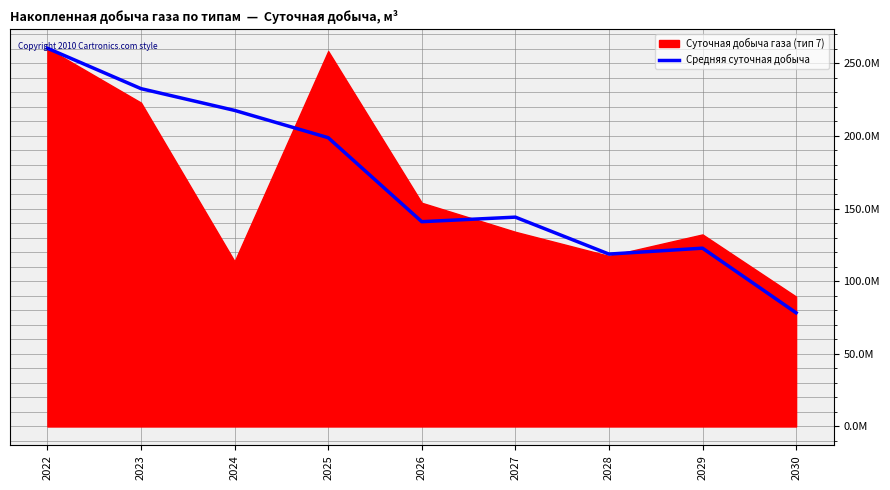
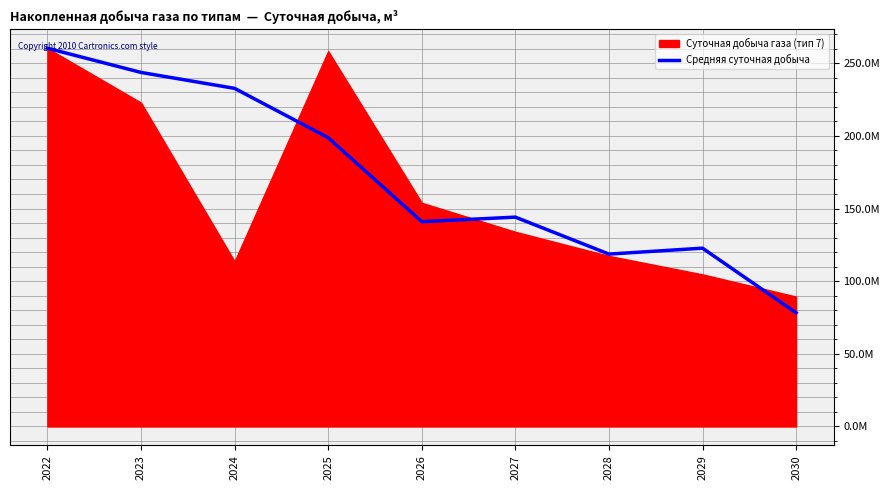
Средняя суточная добыча, 2023: 232000000 -> 244000000
Средняя суточная добыча, 2024: 218000000 -> 233000000
Суточная добыча газа (тип 7), 2029: 132000000 -> 105000000
